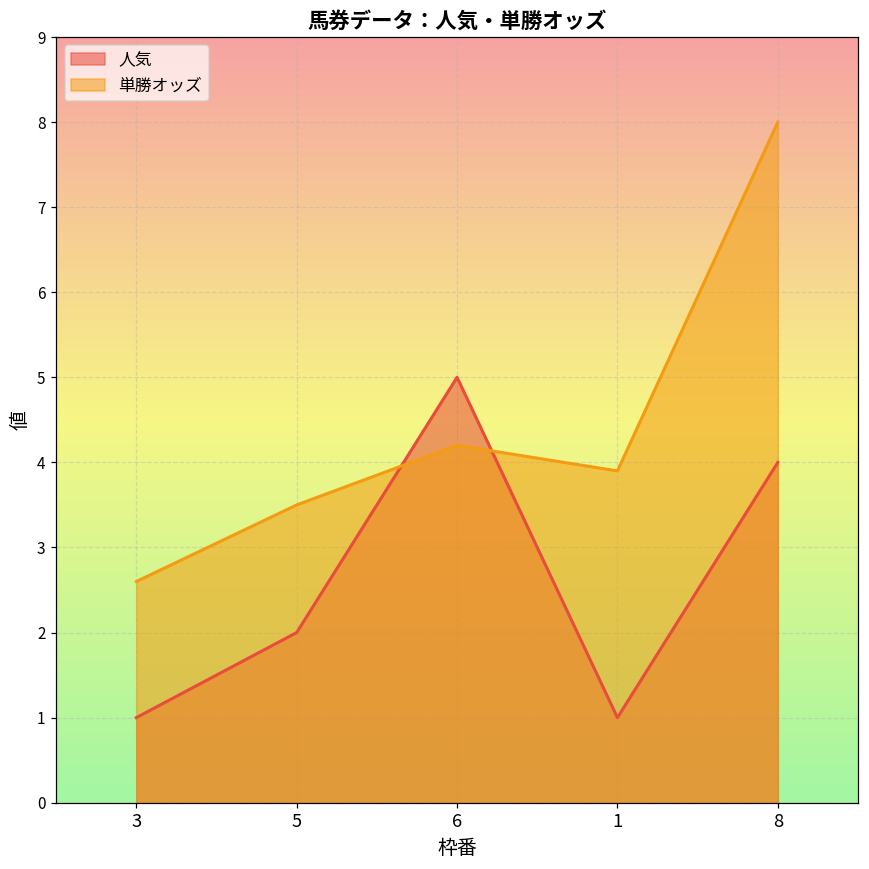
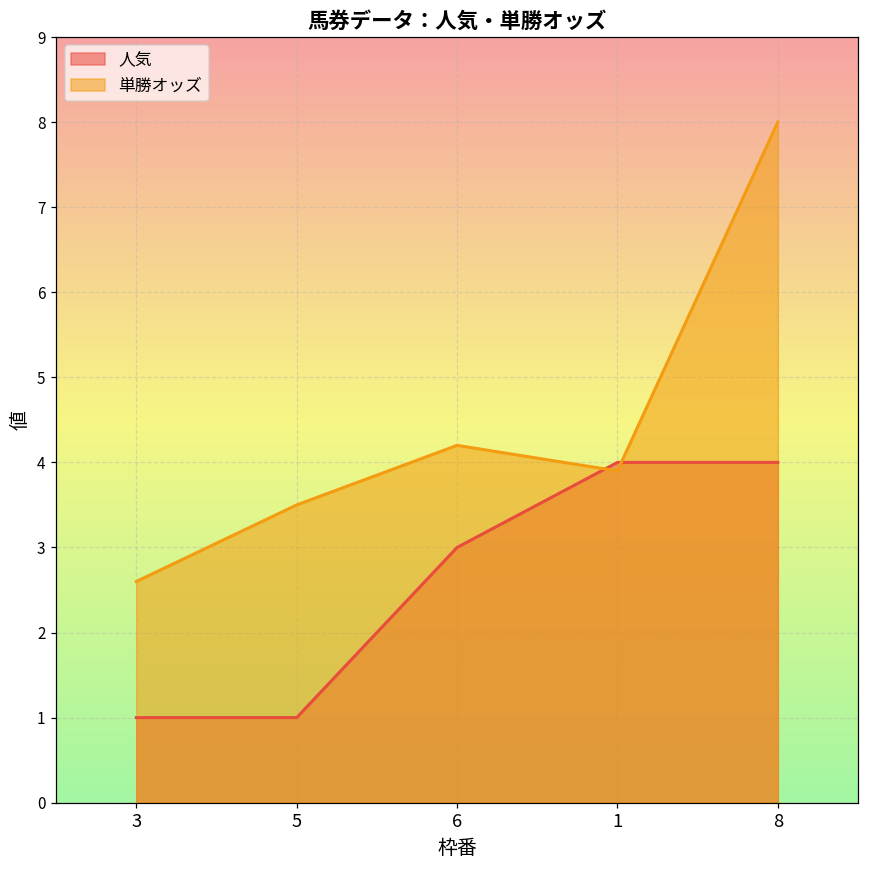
人気, 5: 2 -> 1
人気, 6: 5 -> 3
人気, 1: 1 -> 4
